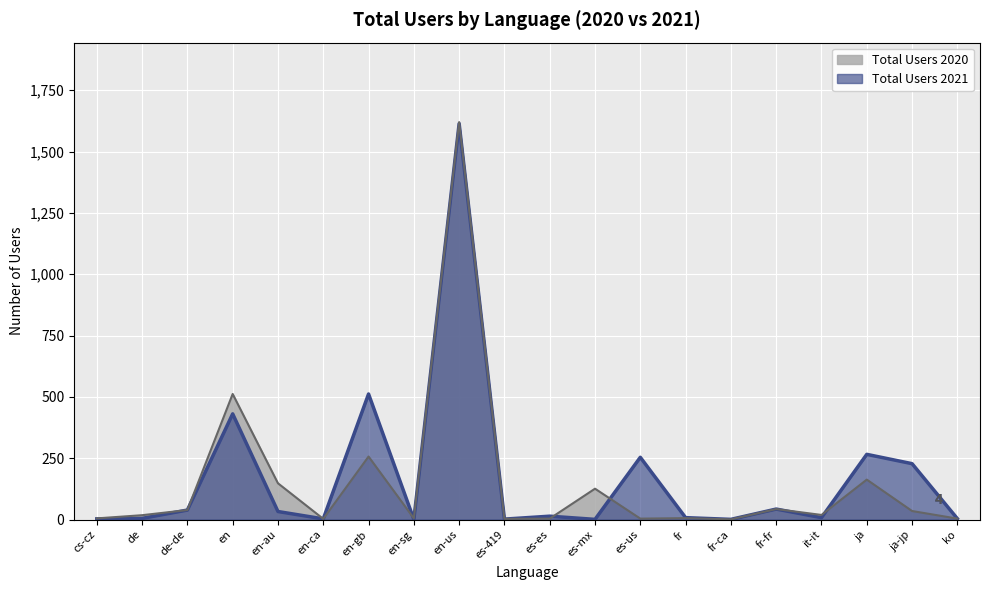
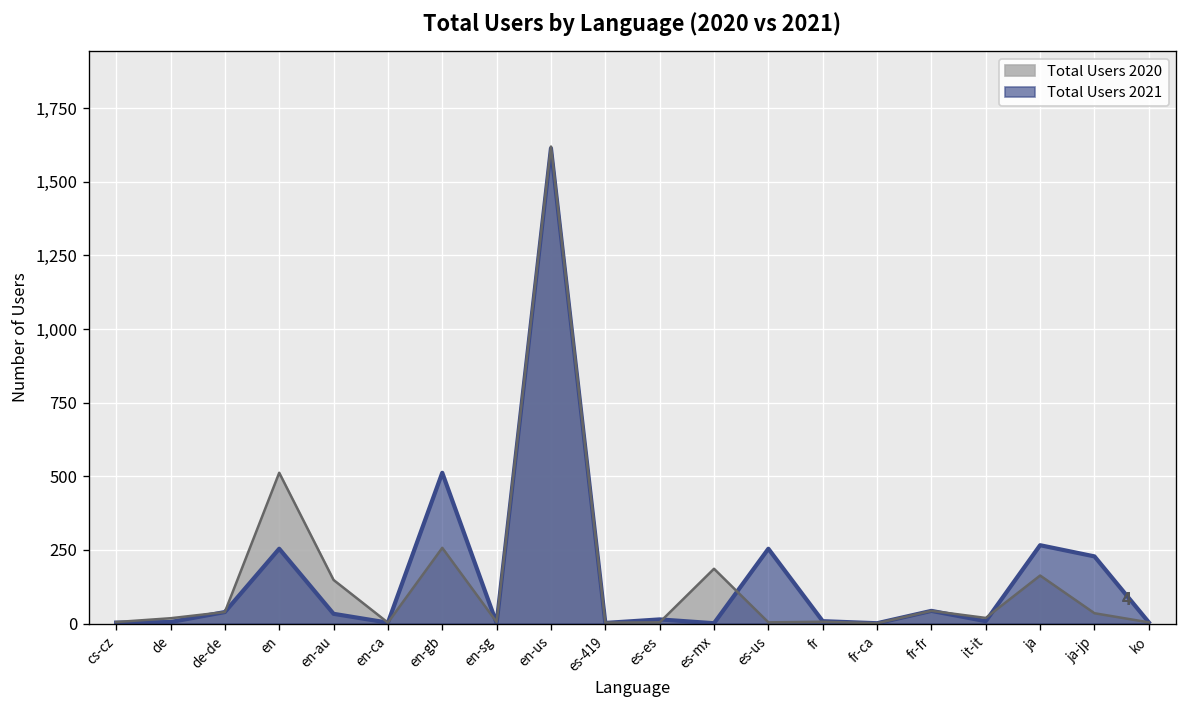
Total Users 2021, en: 430 -> 250
Total Users 2020, es-mx: 130 -> 190
